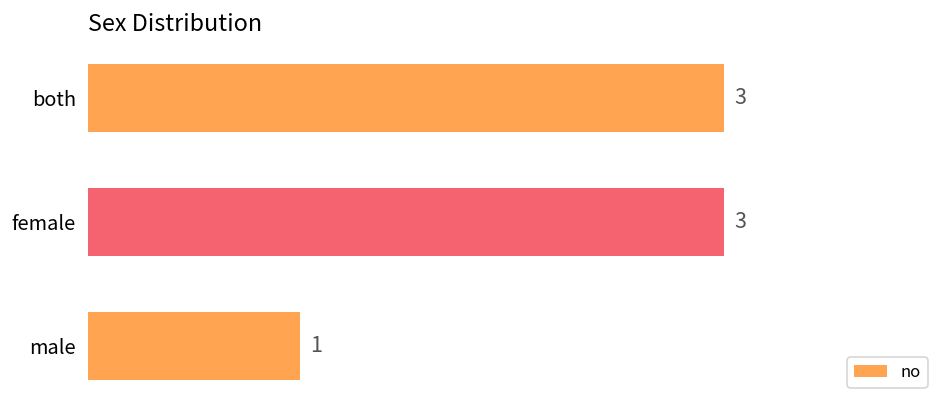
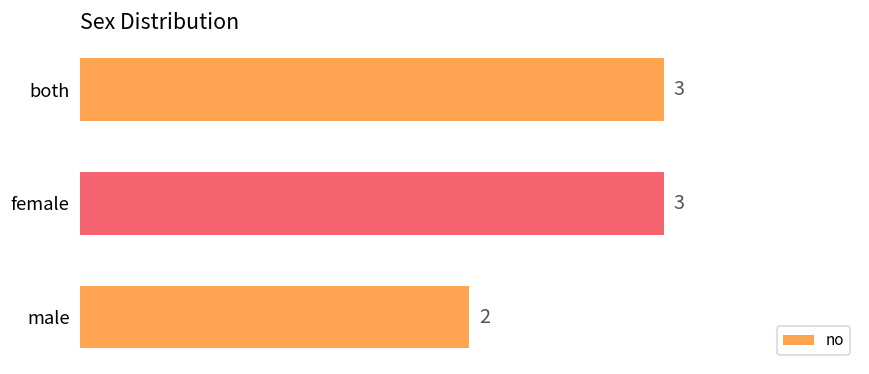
male: 1 -> 2
